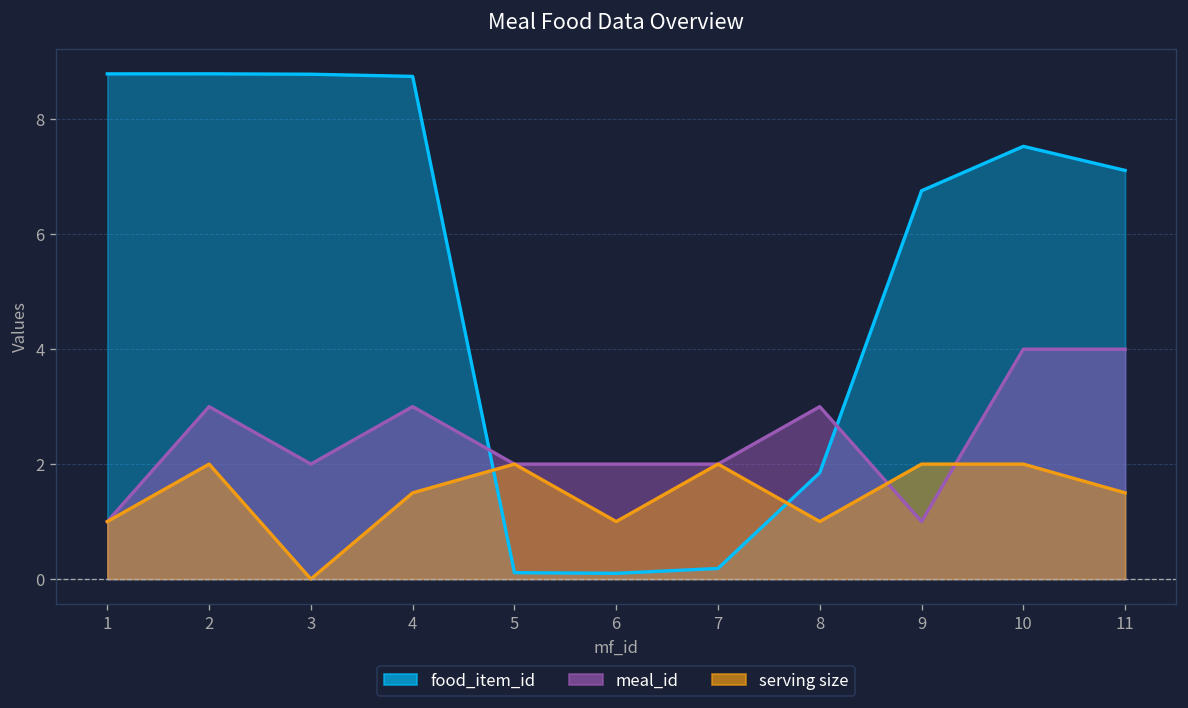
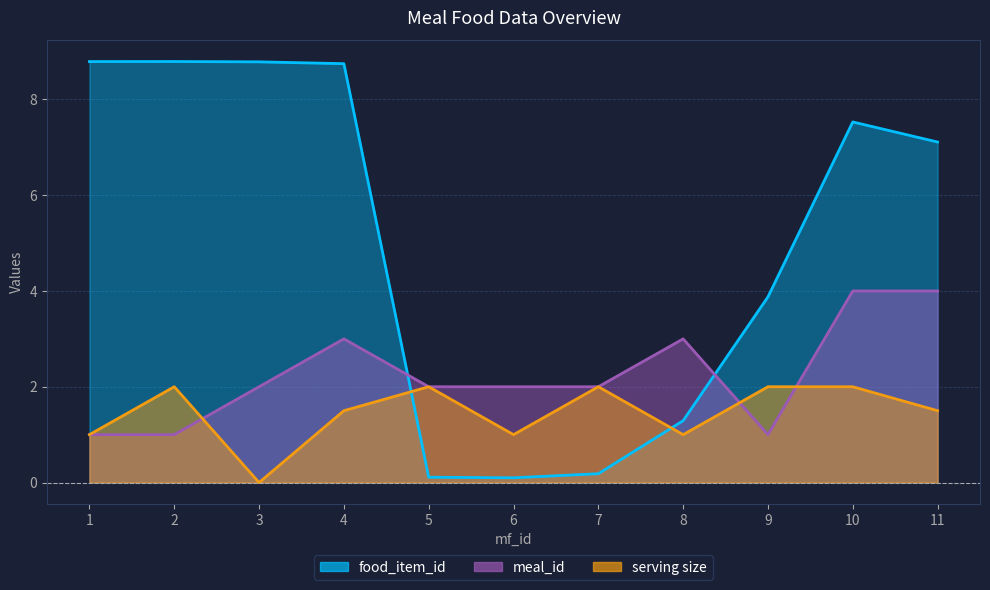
meal_id, 2: 3 -> 1
food_item_id, 8: 1.9 -> 1.3
food_item_id, 9: 6.8 -> 3.9
